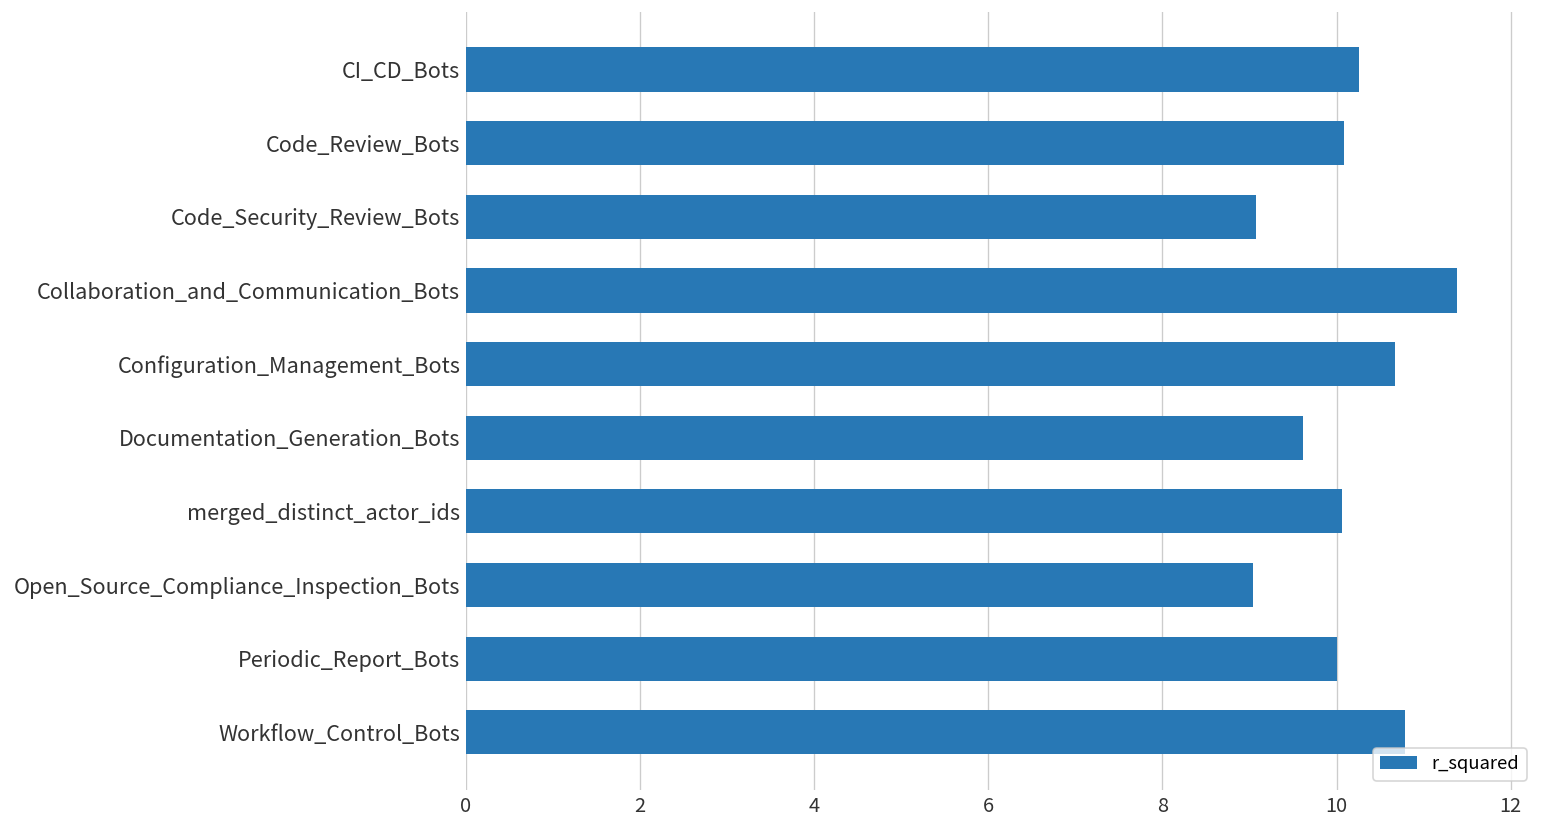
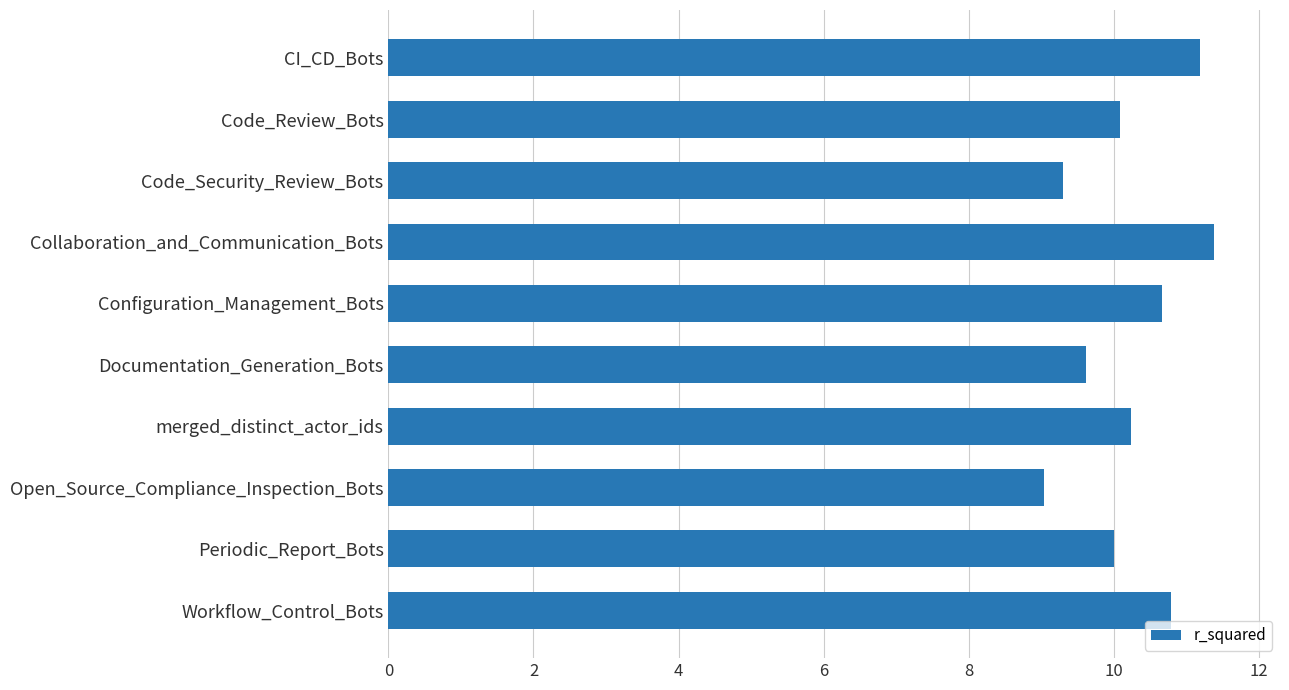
CI_CD_Bots: 10.3 -> 11.2
Code_Security_Review_Bots: 9.1 -> 9.3
merged_distinct_actor_ids: 10.1 -> 10.2
